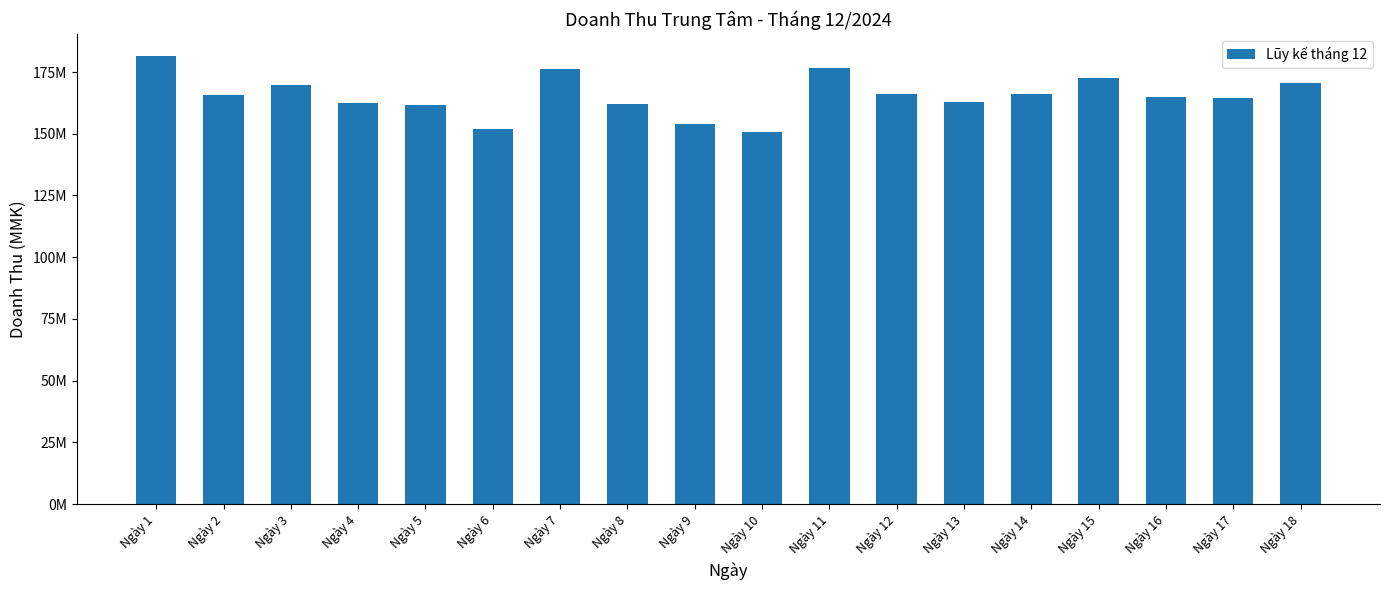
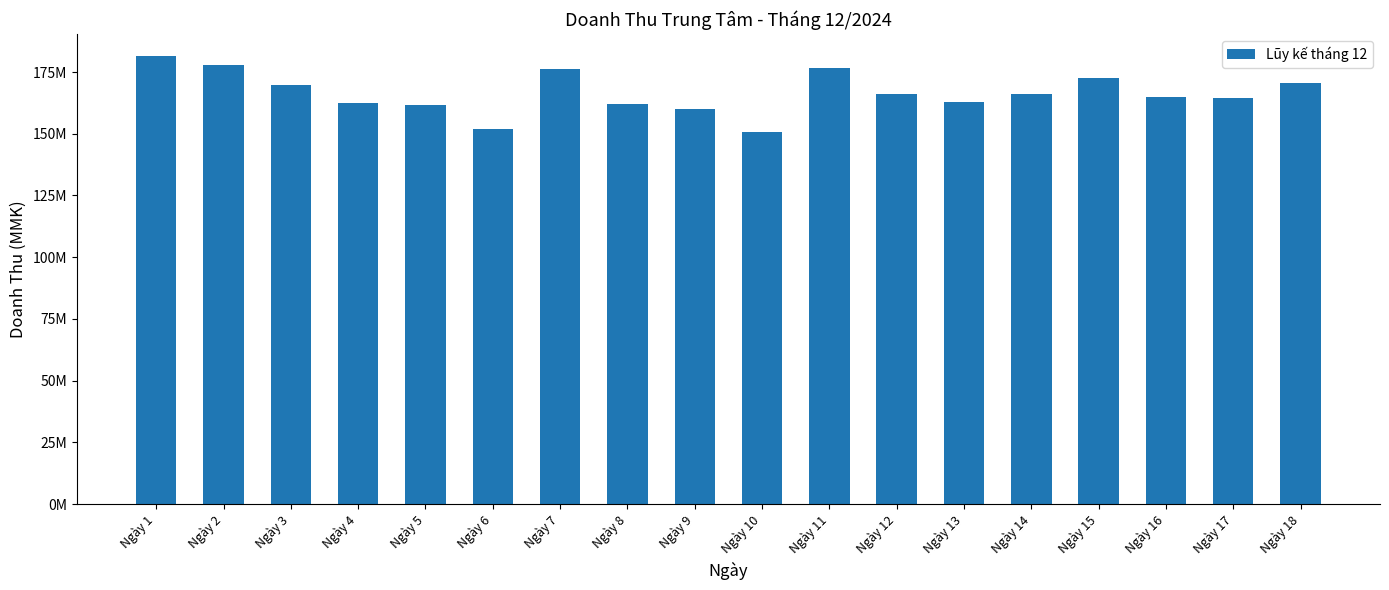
Ngày 2: 166000000 -> 178000000
Ngày 9: 154000000 -> 160000000
